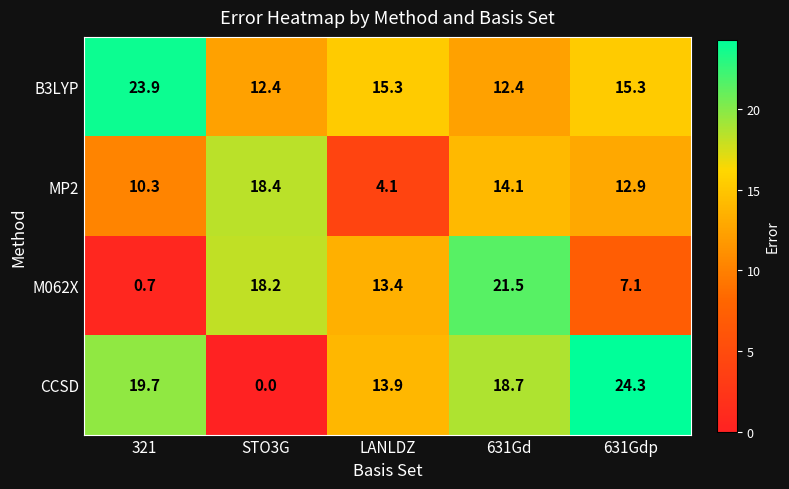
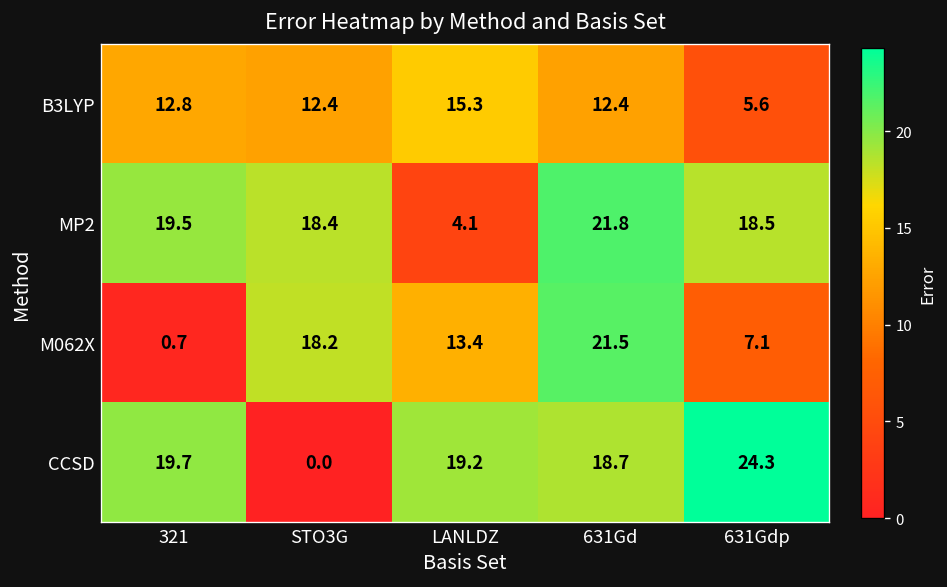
B3LYP, 321: 23.9 -> 12.8
B3LYP, 631Gdp: 15.3 -> 5.6
MP2, 321: 10.3 -> 19.5
MP2, 631Gd: 14.1 -> 21.8
MP2, 631Gdp: 12.9 -> 18.5
CCSD, LANLDZ: 13.9 -> 19.2
